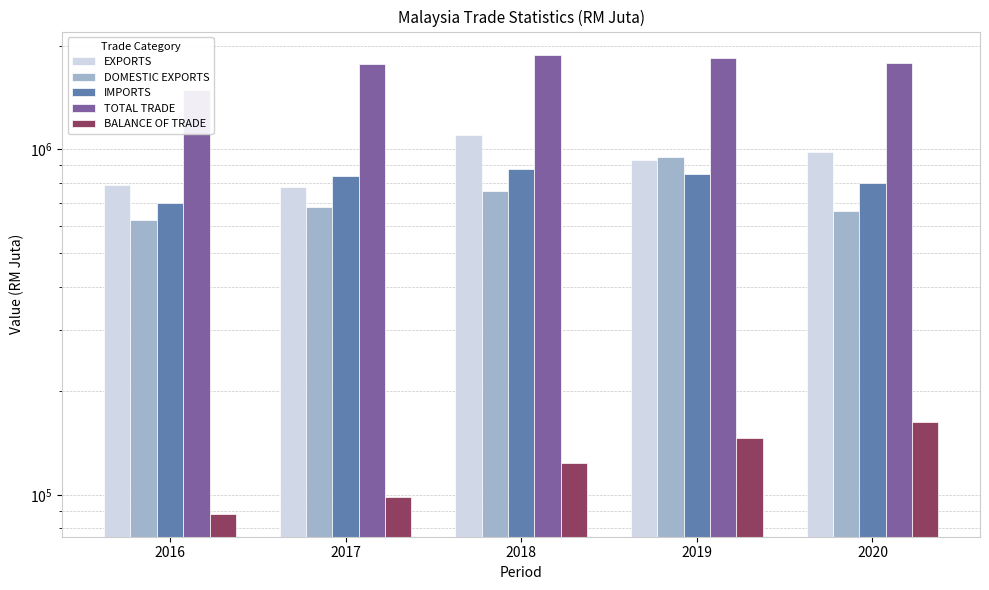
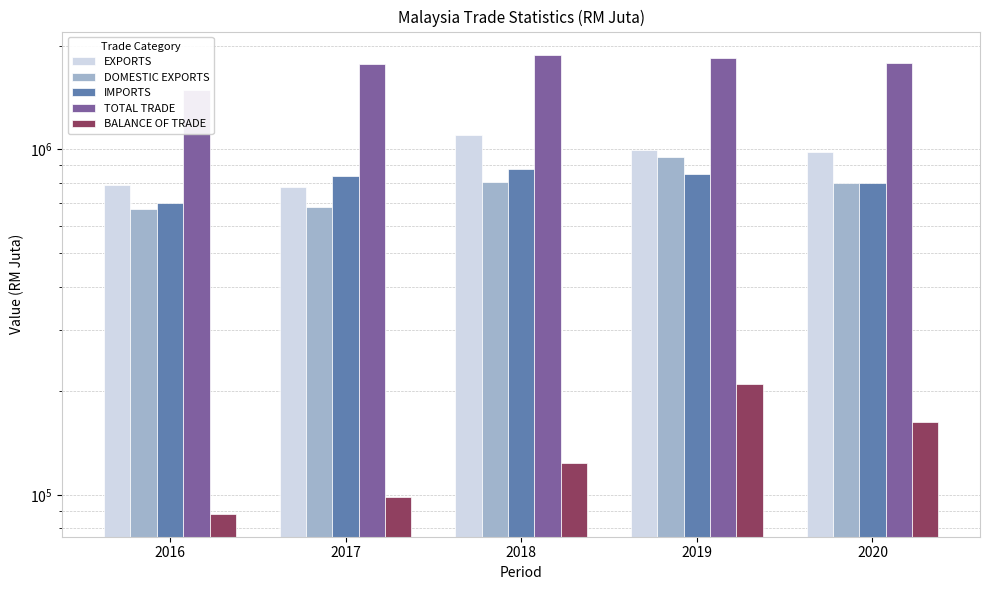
DOMESTIC EXPORTS, 2016: 630000 -> 670000
DOMESTIC EXPORTS, 2018: 760000 -> 800000
EXPORTS, 2019: 930000 -> 1000000
BALANCE OF TRADE, 2019: 146000 -> 210000
DOMESTIC EXPORTS, 2020: 660000 -> 800000
